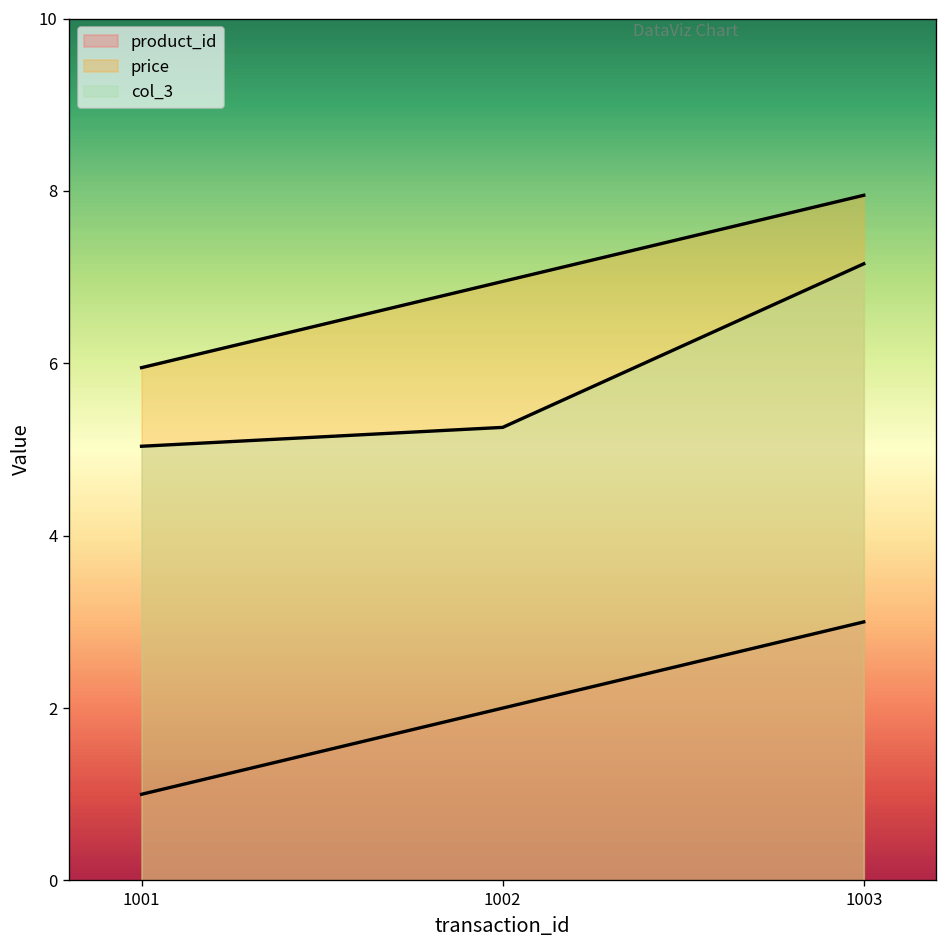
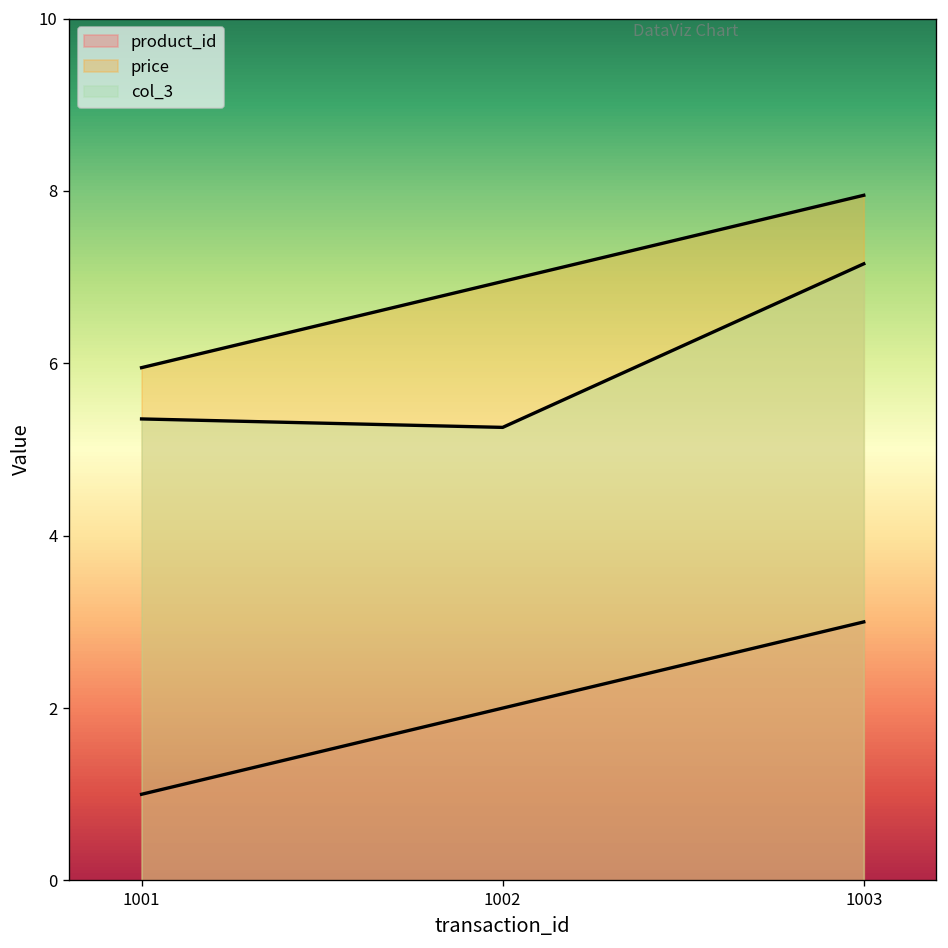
col_3, 1001: 5.0 -> 5.4
